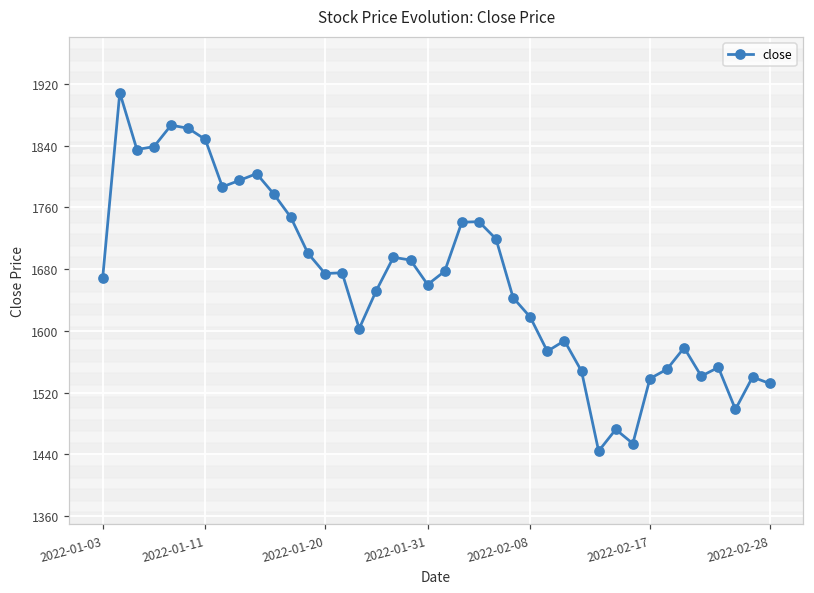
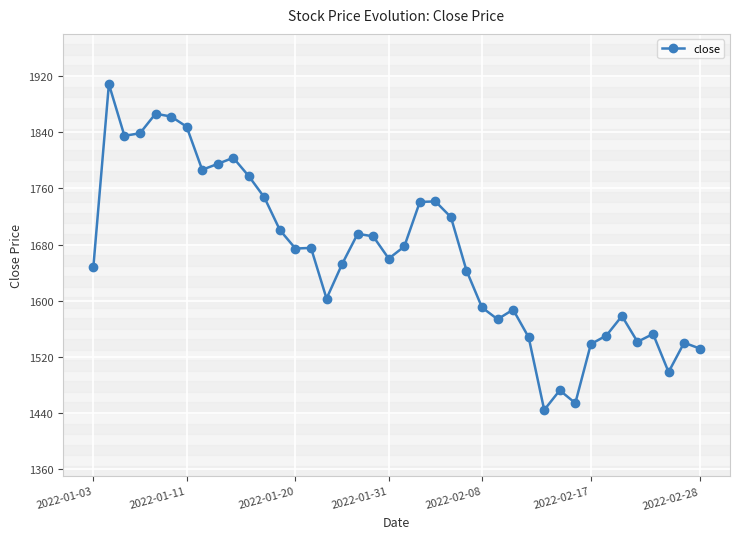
2022-01-03: 1670 -> 1650
2022-02-08: 1620 -> 1590
